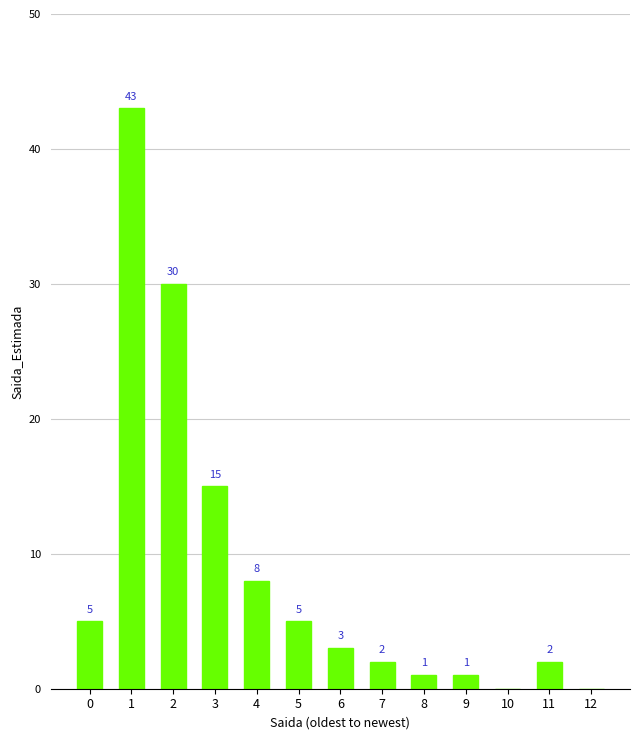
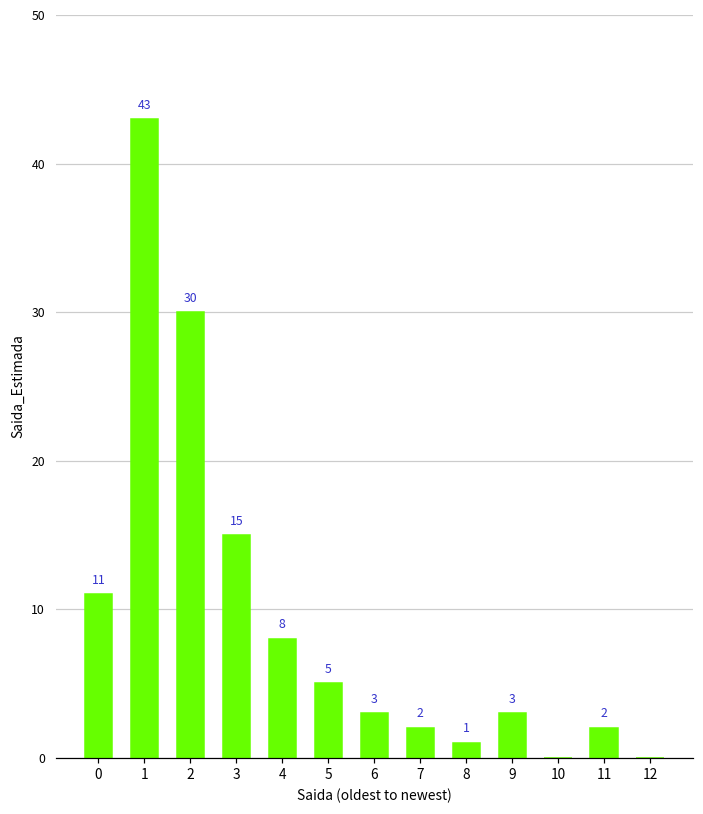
0: 5 -> 11
9: 1 -> 3
